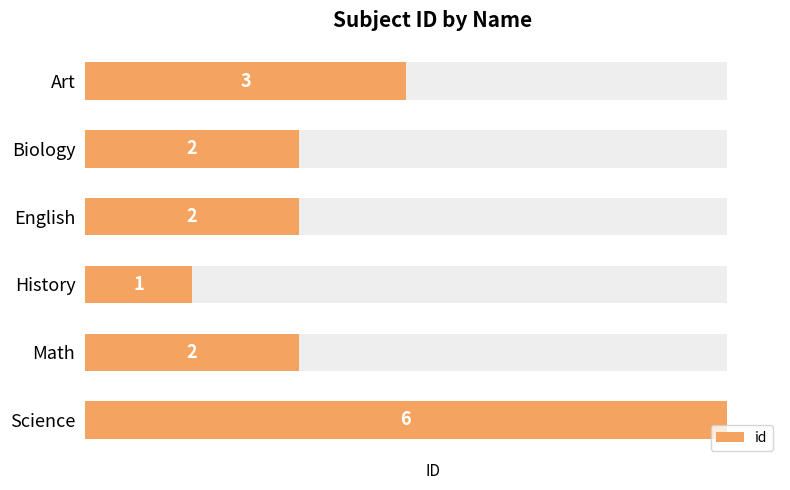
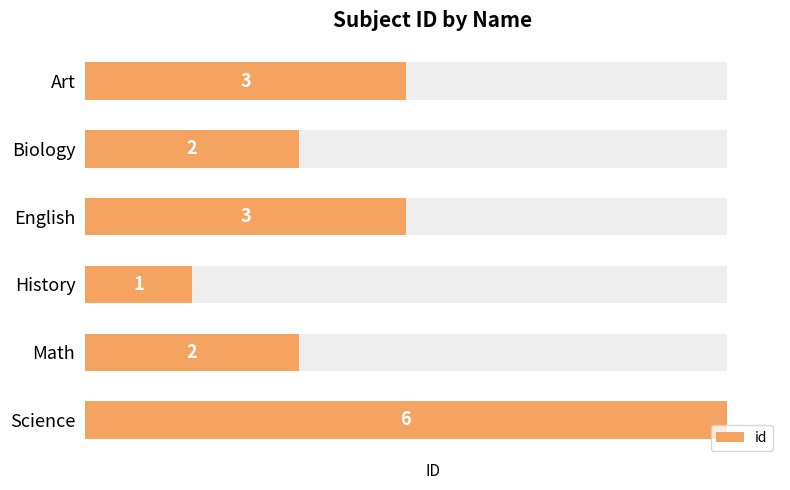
id, English: 2 -> 3
